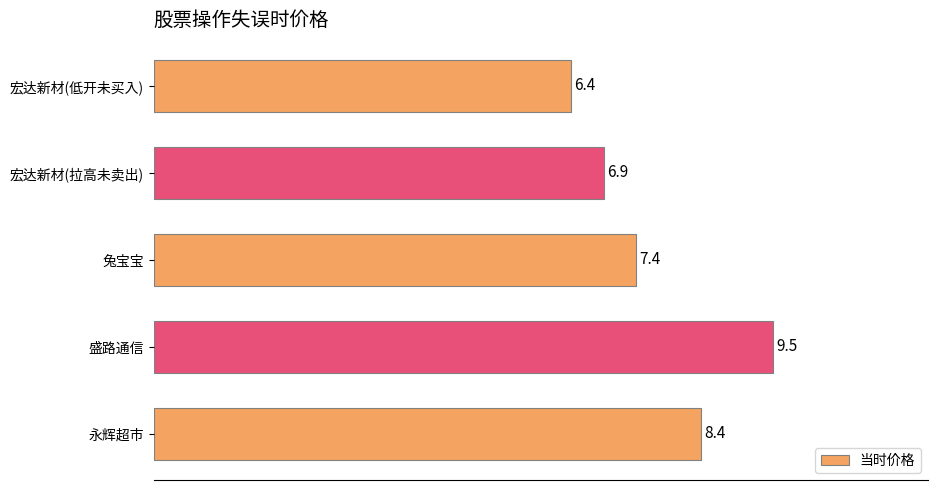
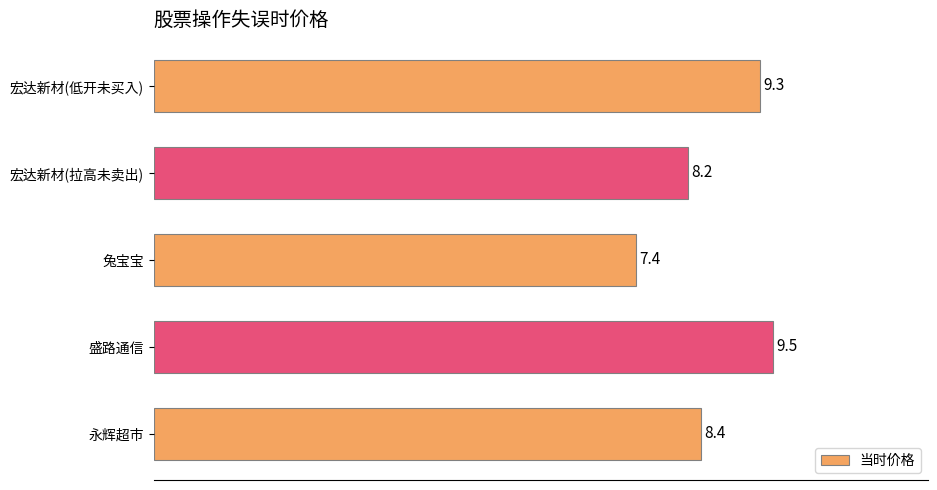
宏达新材(低开未买入): 6.4 -> 9.3
宏达新材(拉高未卖出): 6.9 -> 8.2
